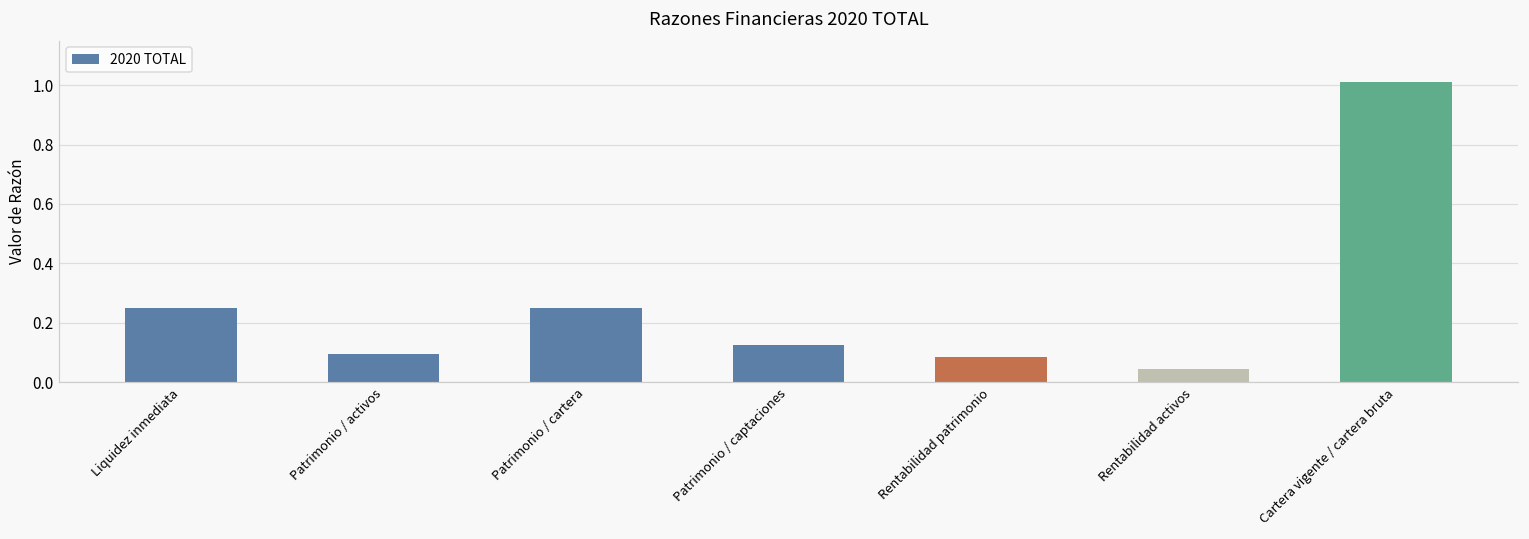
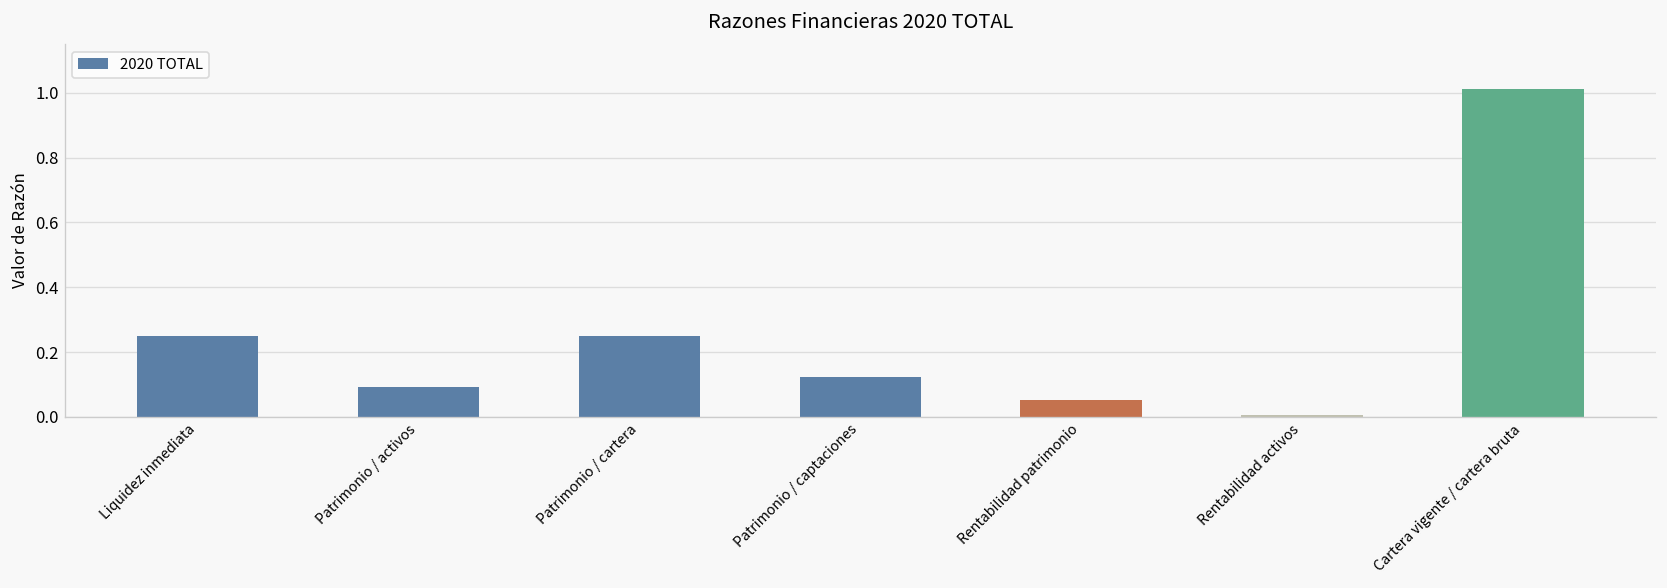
Rentabilidad patrimonio: 0.09 -> 0.05
Rentabilidad activos: 0.05 -> 0.00
